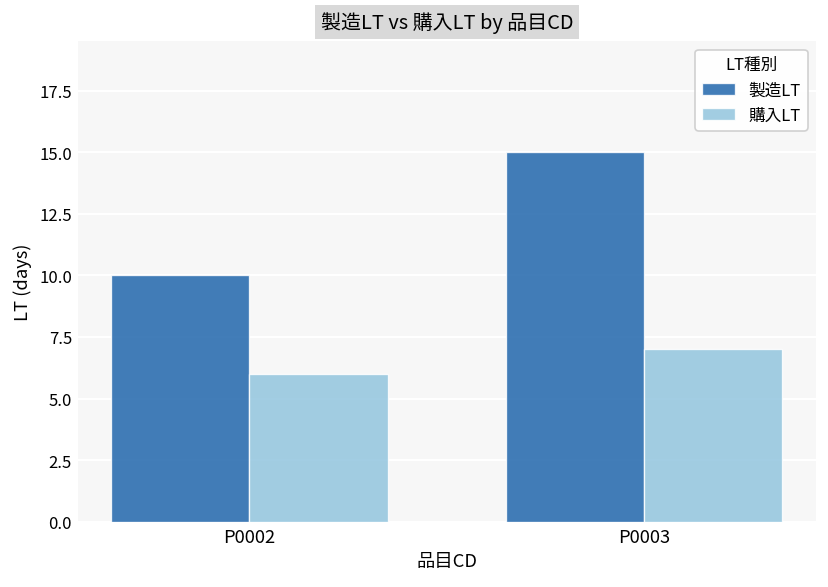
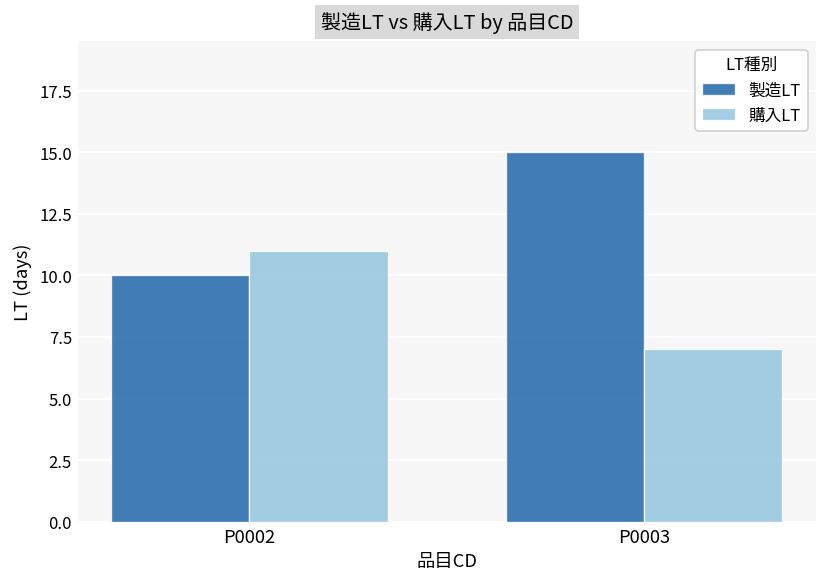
購入LT, P0002: 6 -> 11
